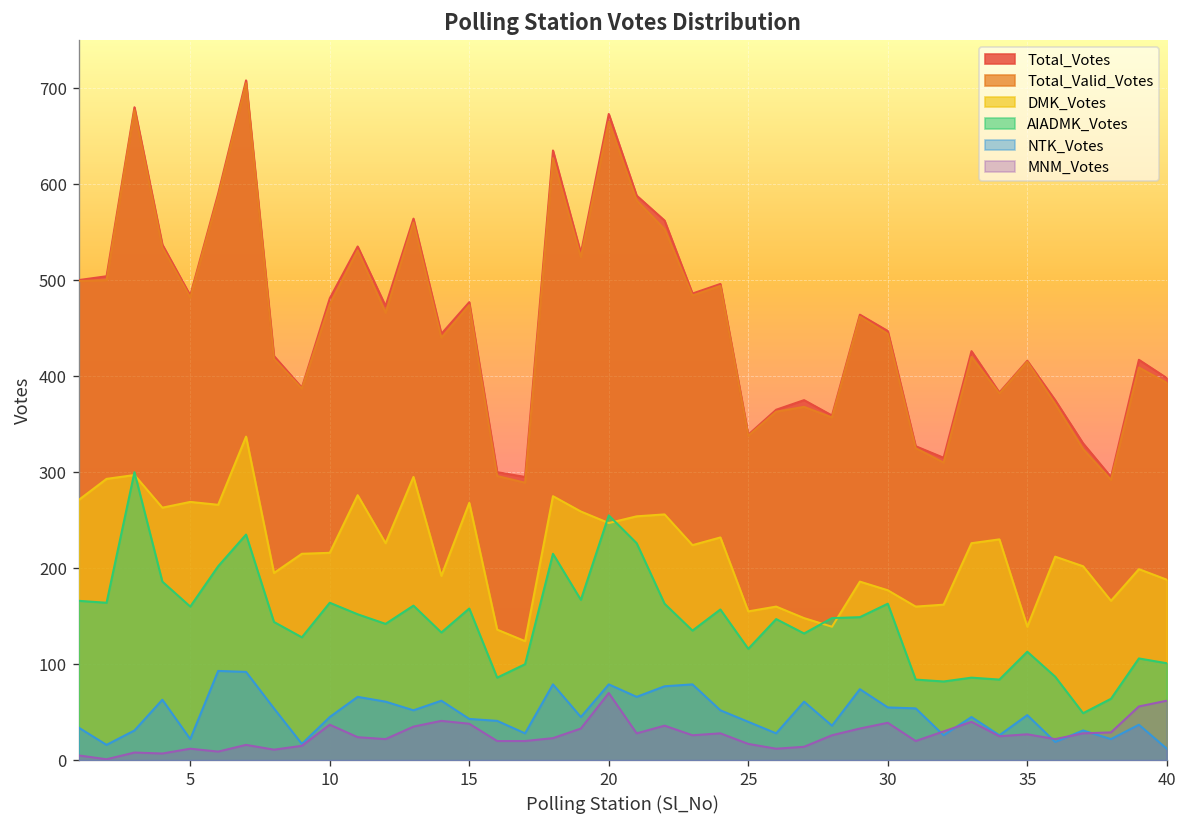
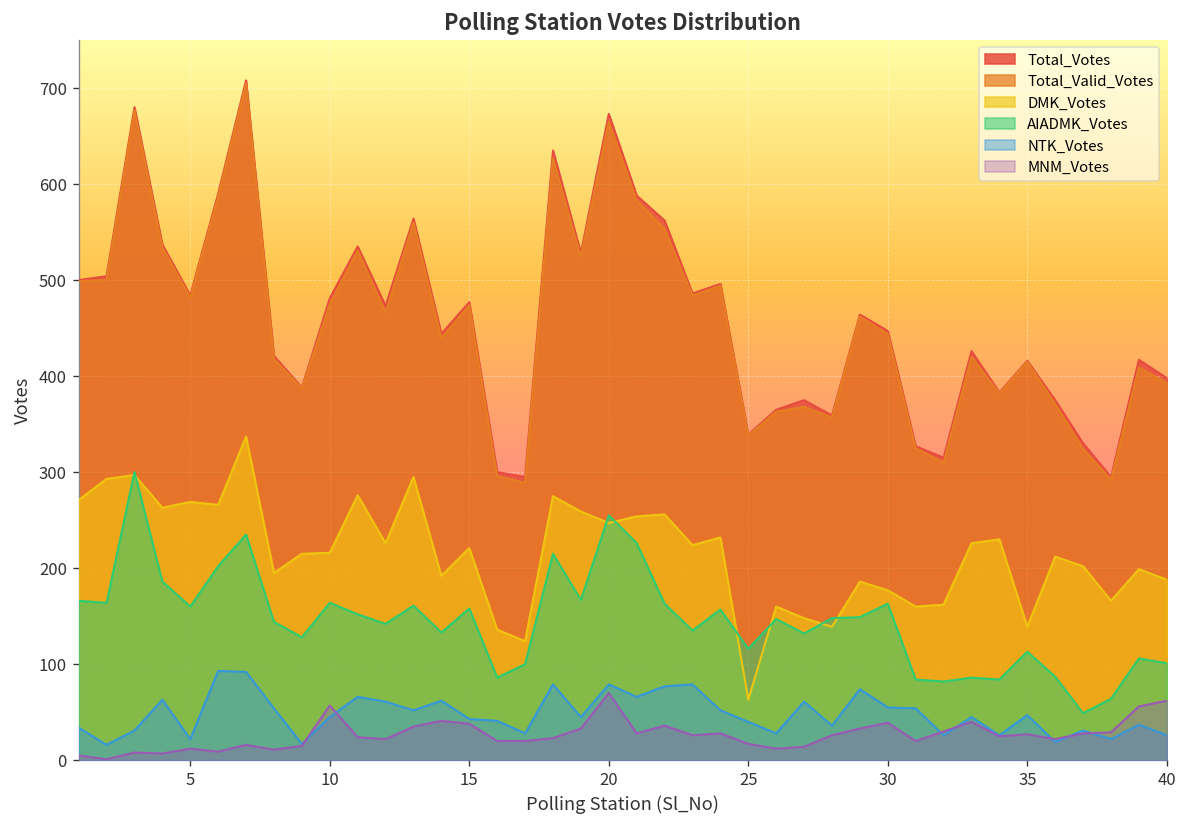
MNM_Votes, 10: 40 -> 60
DMK_Votes, 15: 270 -> 220
DMK_Votes, 25: 160 -> 60
NTK_Votes, 40: 10 -> 30
